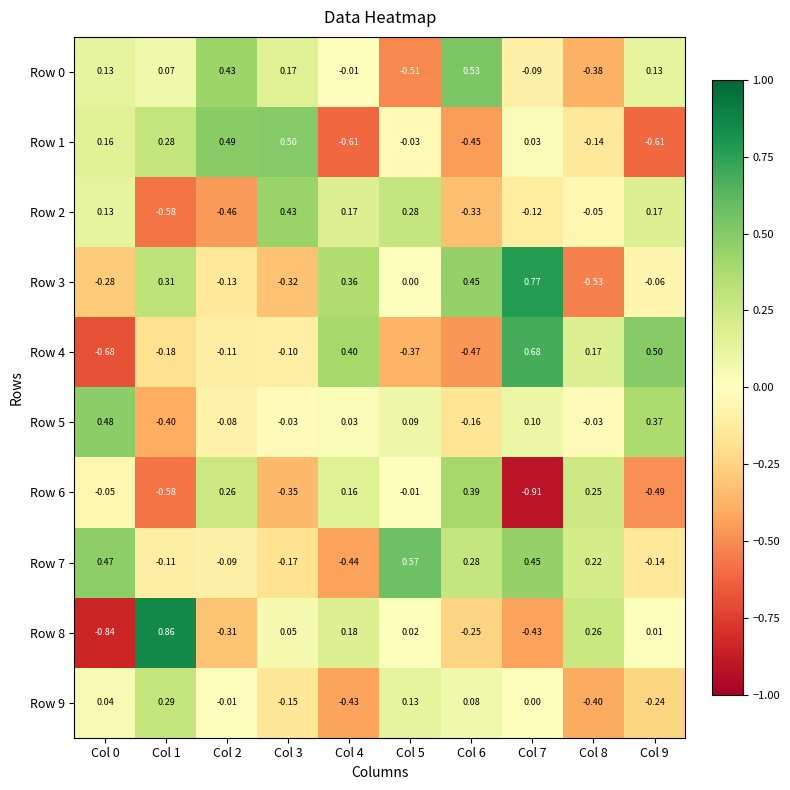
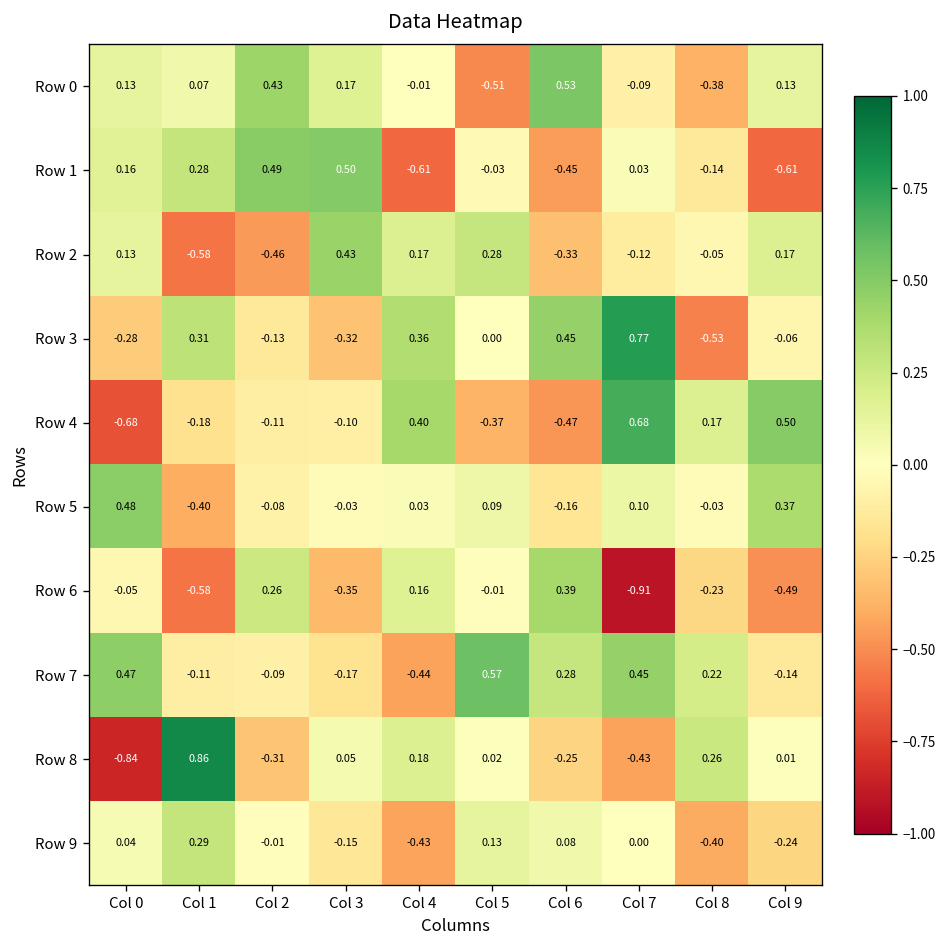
Row 6, Col 8: 0.25 -> -0.23
